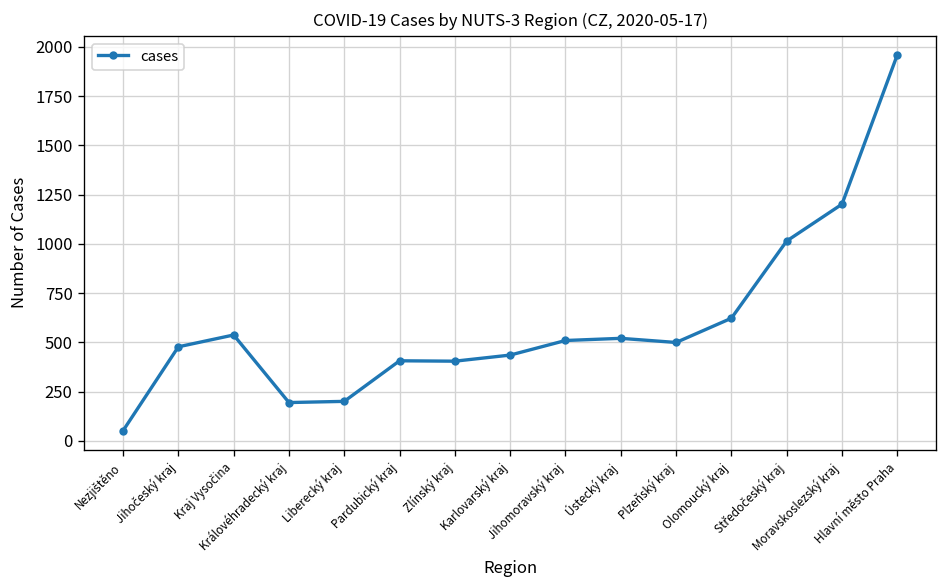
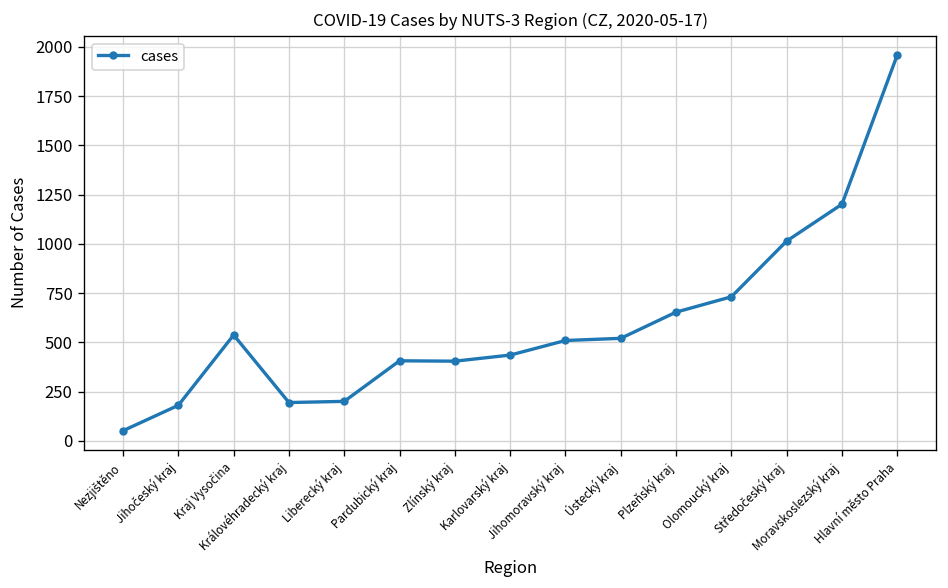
Jihočeský kraj: 480 -> 180
Plzeňský kraj: 500 -> 650
Olomoucký kraj: 620 -> 730
